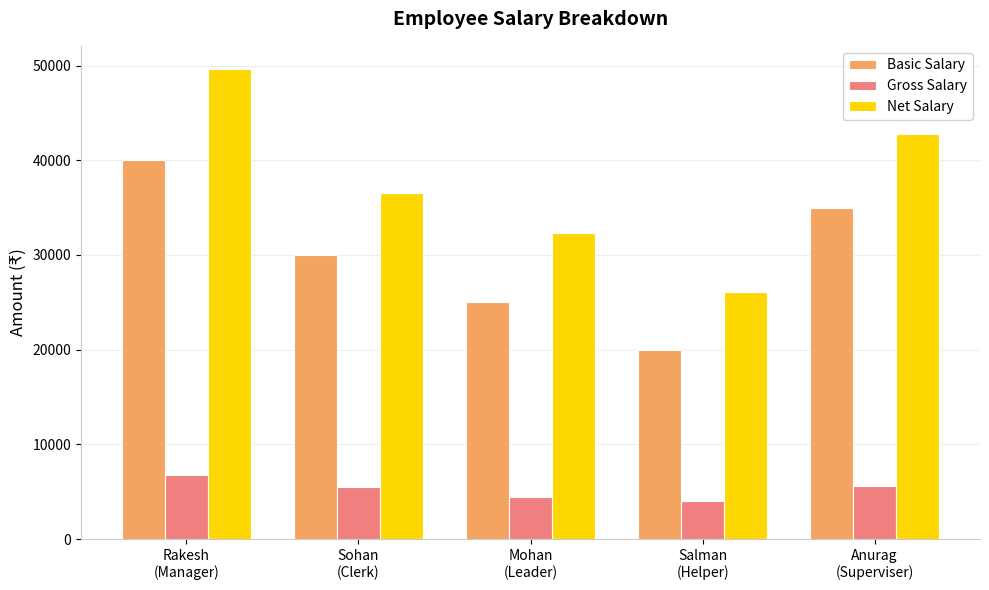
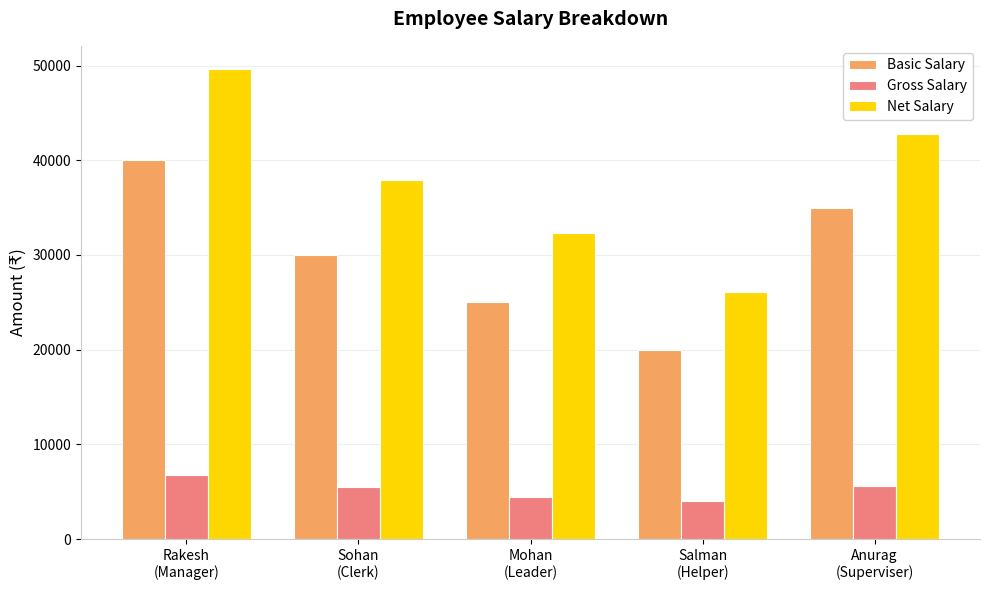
Net Salary, Sohan (Clerk): 36000 -> 38000
